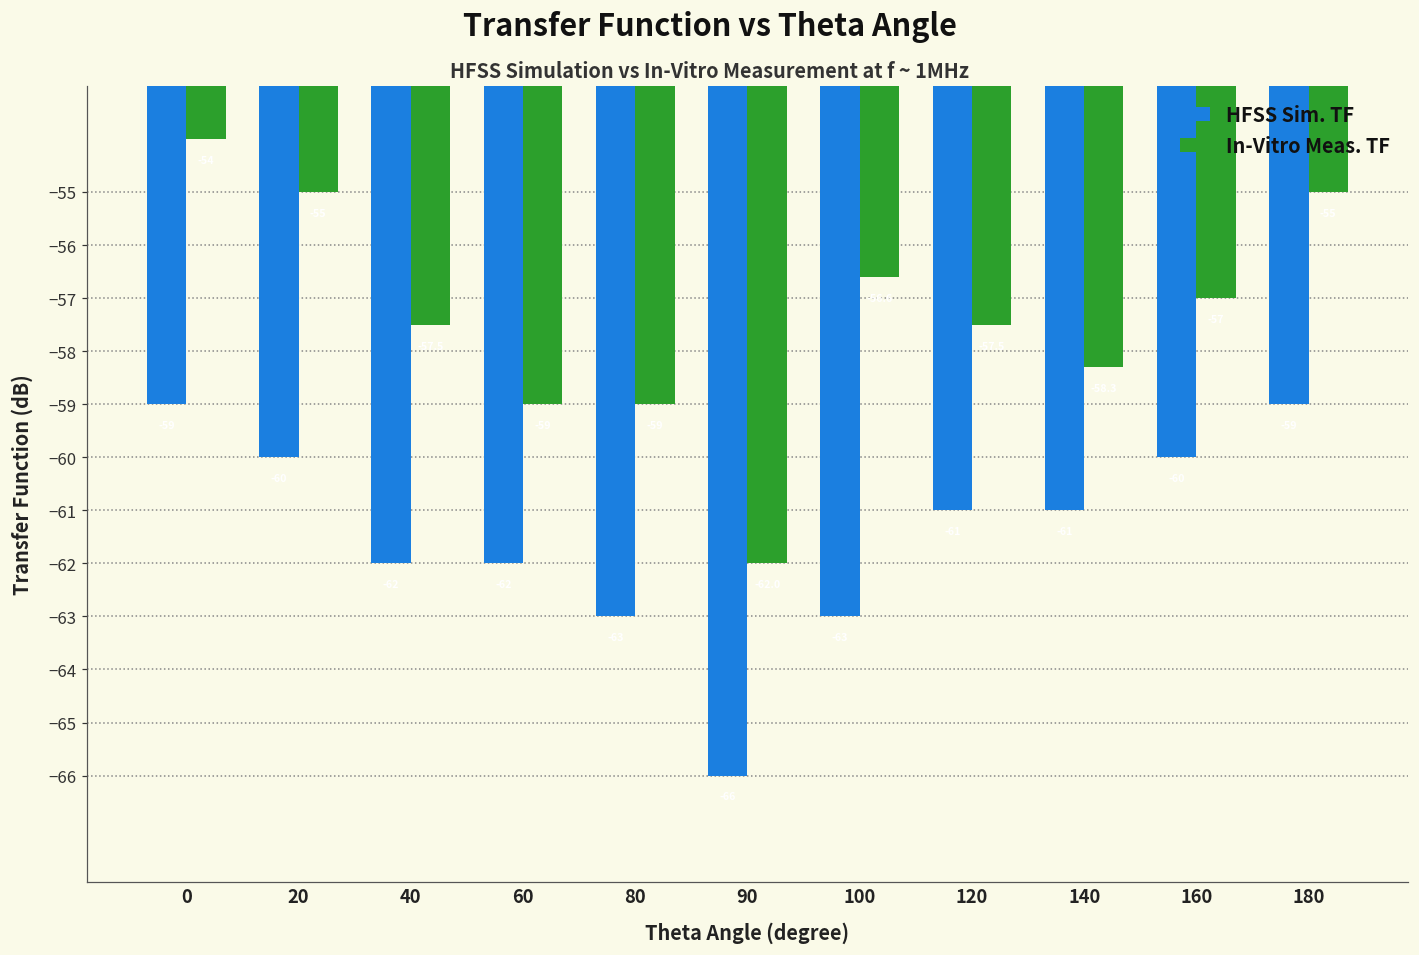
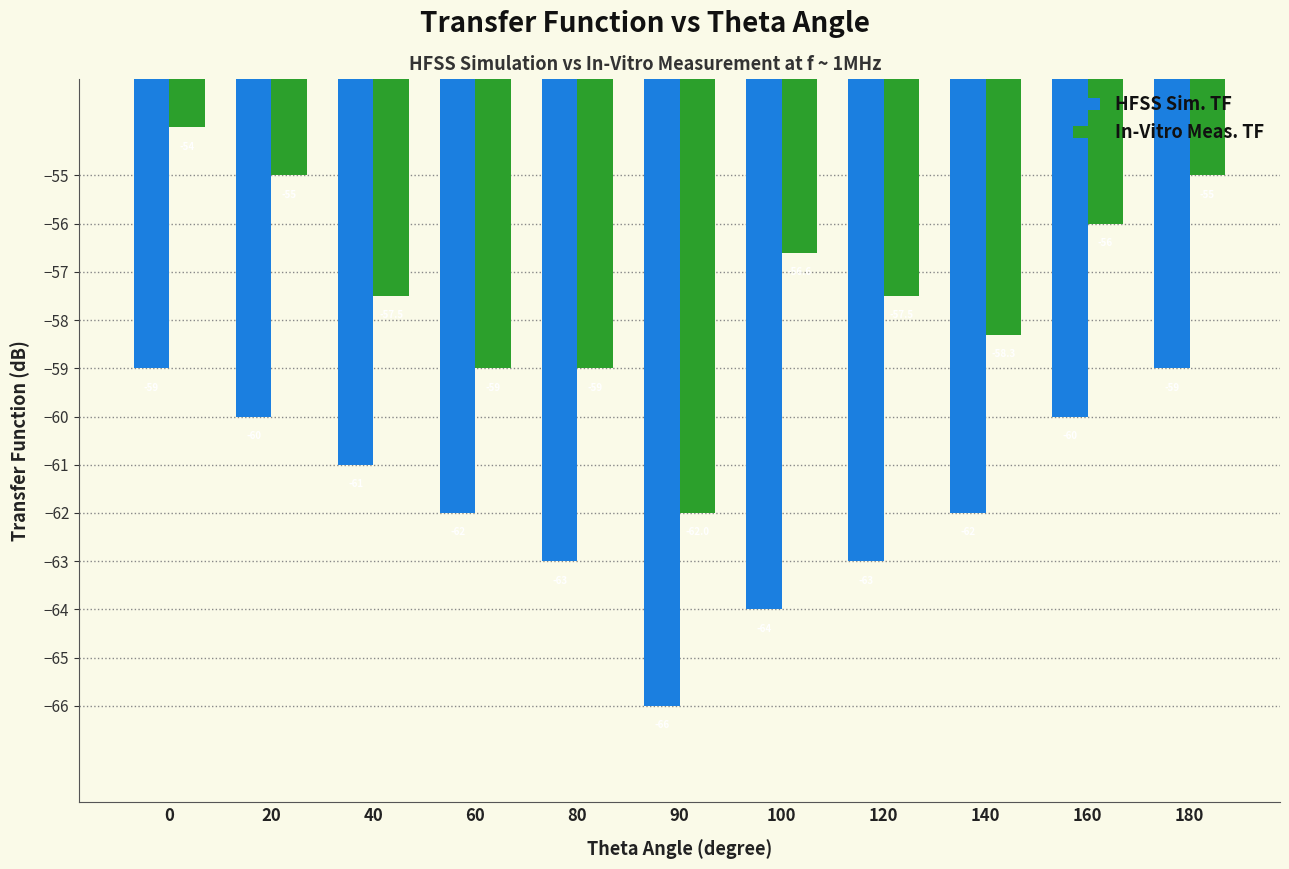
HFSS Sim. TF, 40: -62 -> -61
HFSS Sim. TF, 100: -63 -> -64
HFSS Sim. TF, 120: -61 -> -63
HFSS Sim. TF, 140: -61 -> -62
In-Vitro Meas. TF, 160: -57 -> -56
